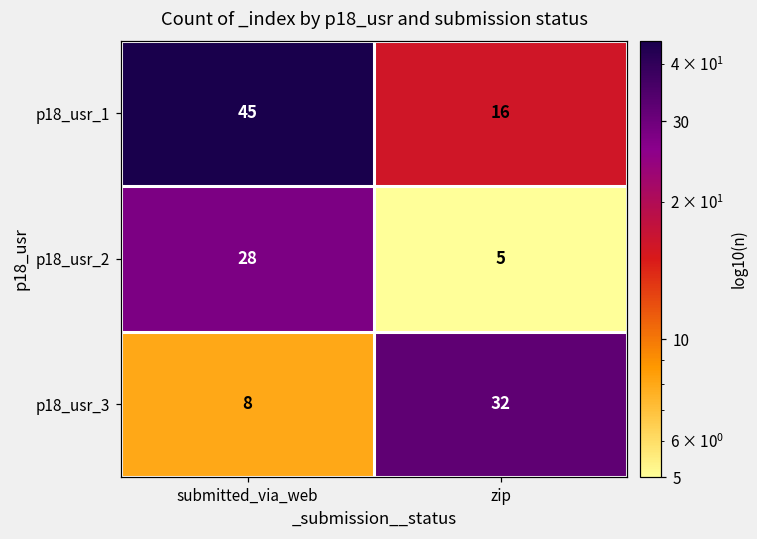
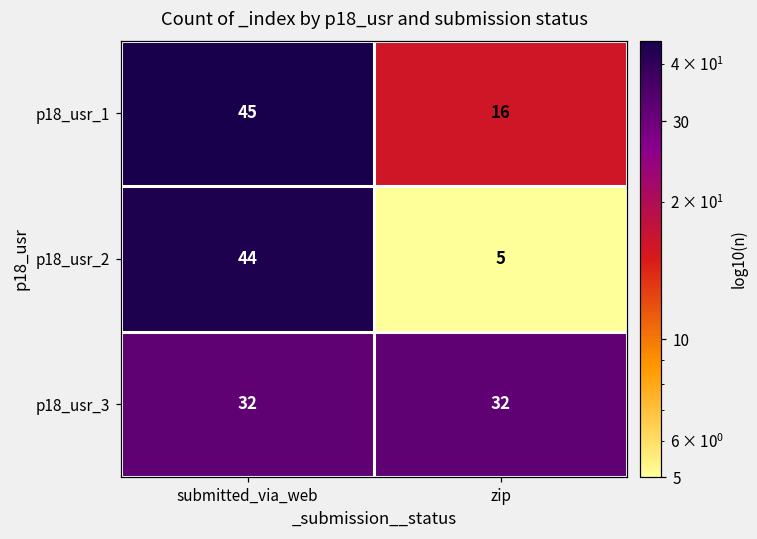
p18_usr_2, submitted_via_web: 28 -> 44
p18_usr_3, submitted_via_web: 8 -> 32
